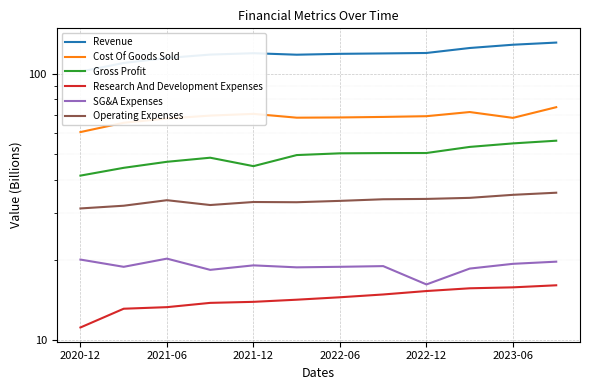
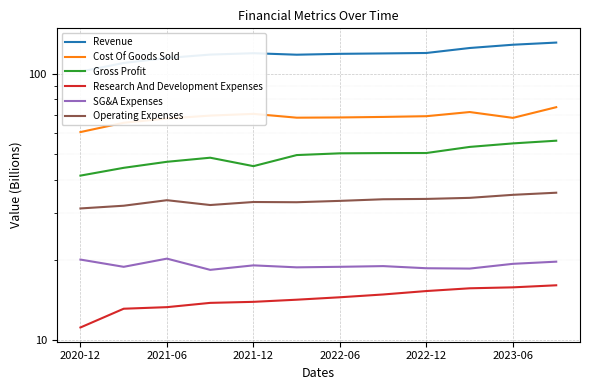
SG&A Expenses, 2022-12: 16 -> 19
